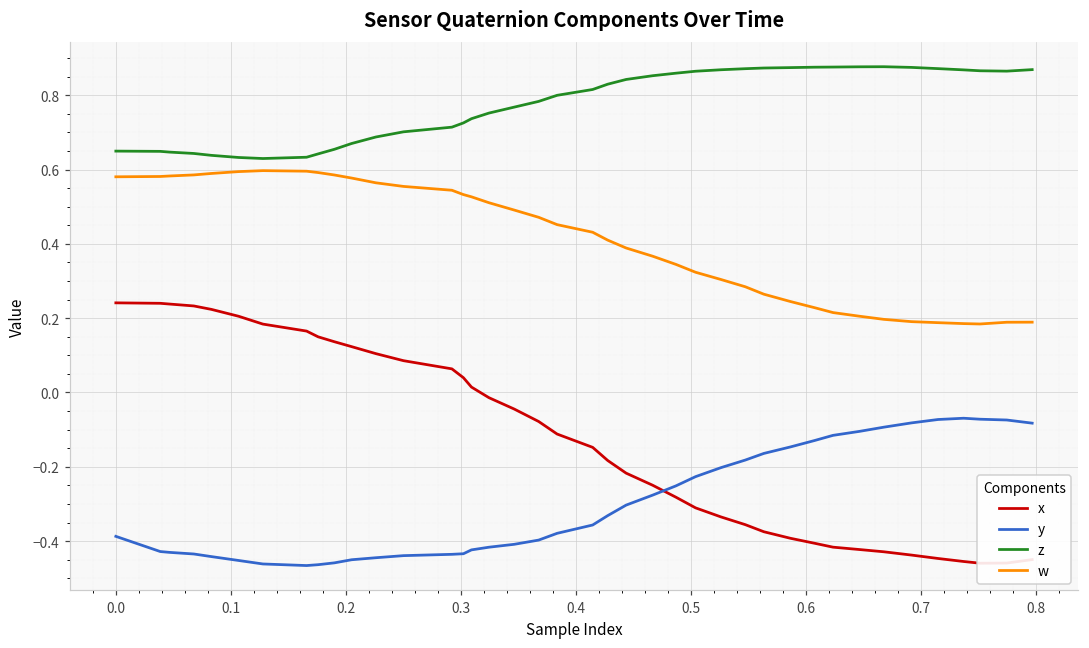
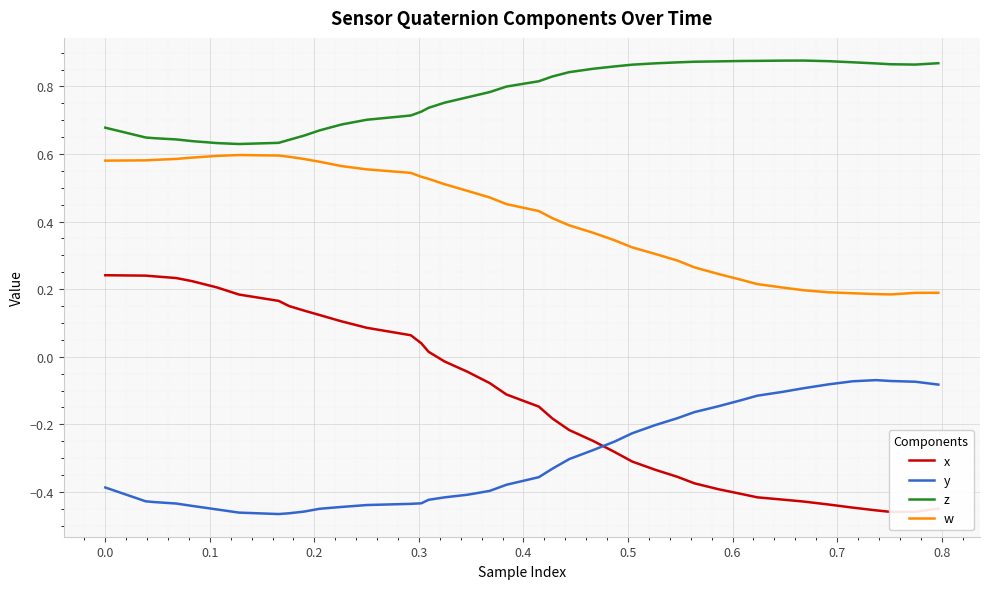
z, 0.0: 0.65 -> 0.68
